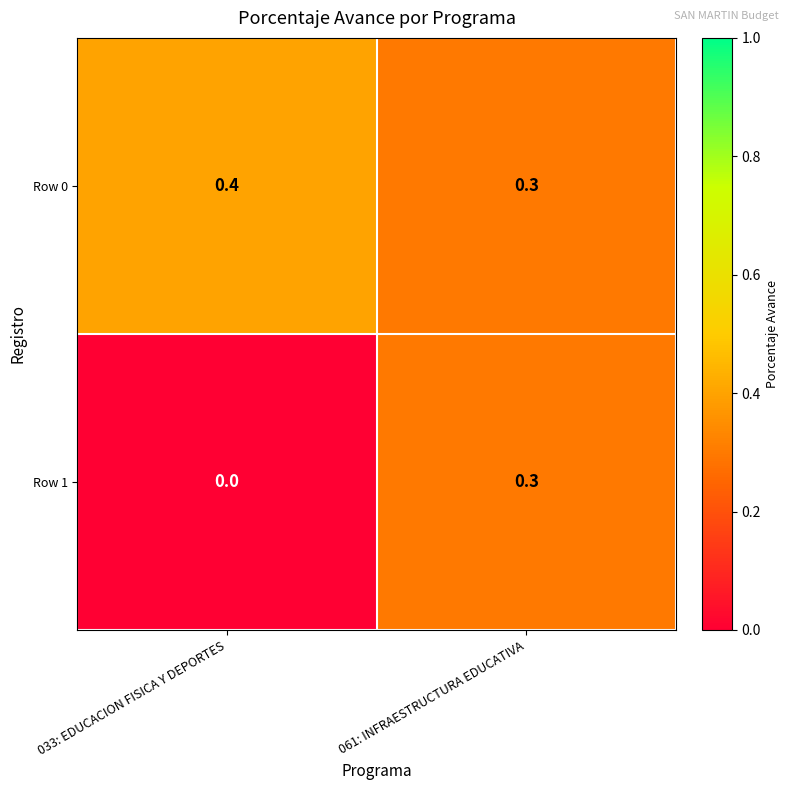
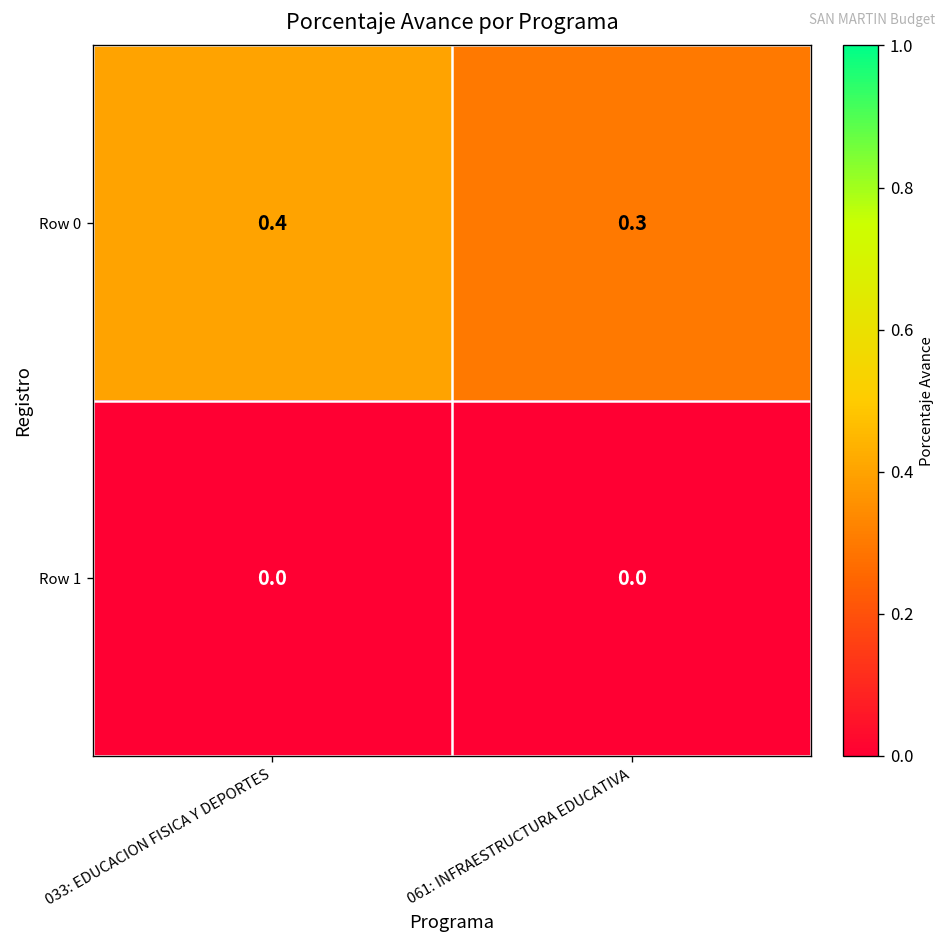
Row 1, 061: INFRAESTRUCTURA EDUCATIVA: 0.3 -> 0.0
